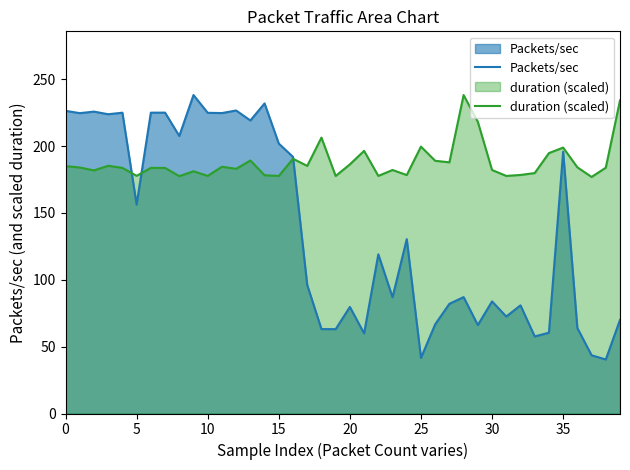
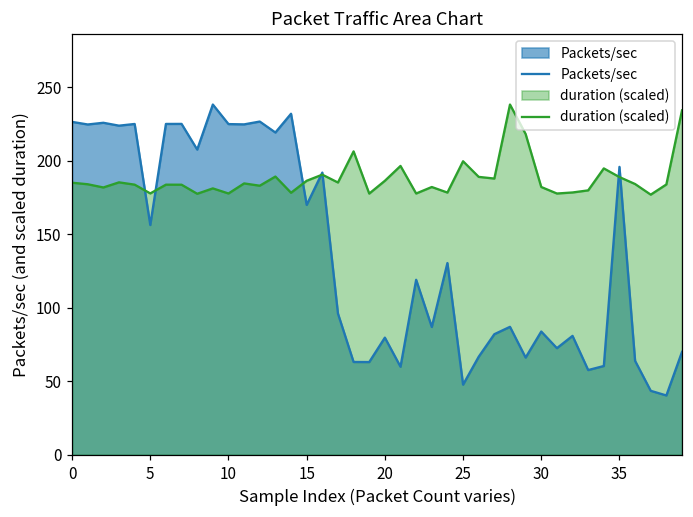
Packets/sec, 15: 202 -> 170
duration (scaled), 15: 178 -> 186
Packets/sec, 25: 42 -> 48
duration (scaled), 35: 199 -> 189
